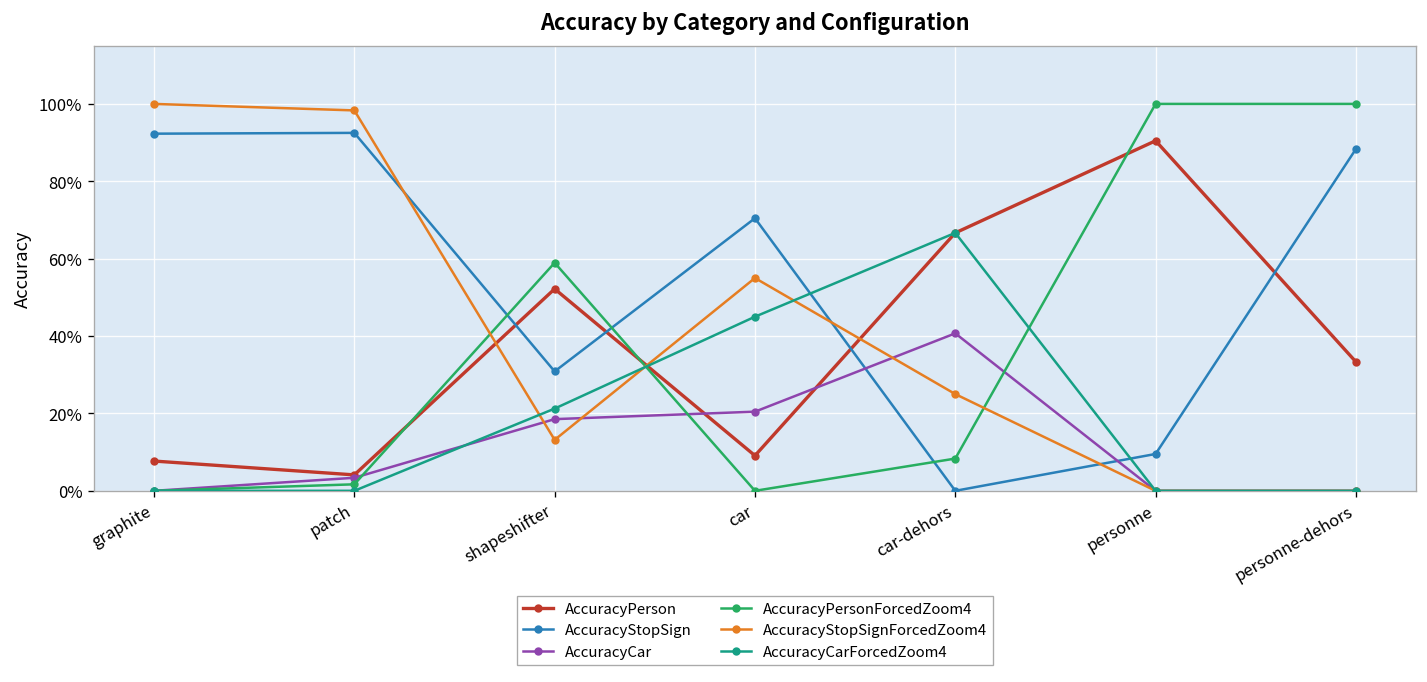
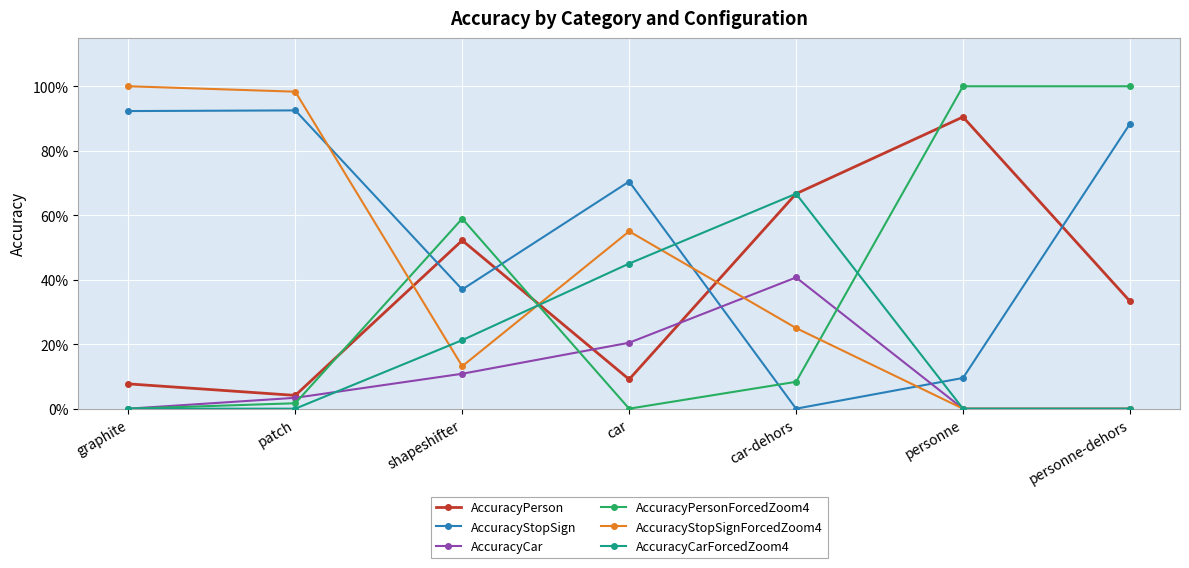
AccuracyStopSign, shapeshifter: 31% -> 37%
AccuracyCar, shapeshifter: 19% -> 11%
